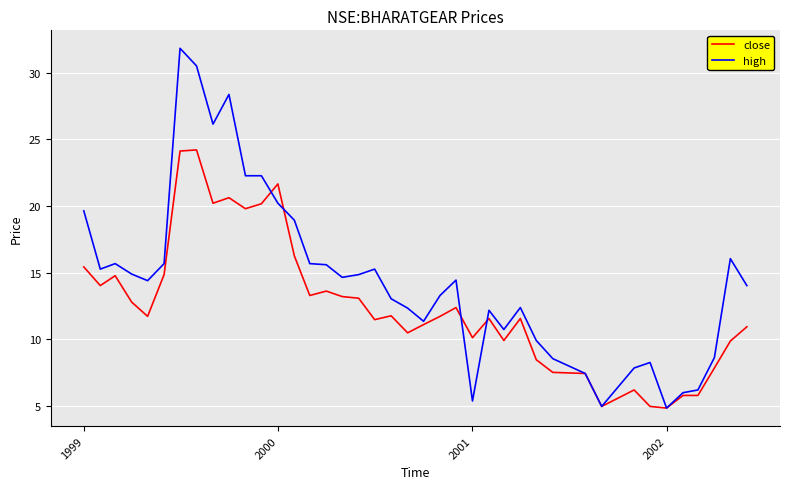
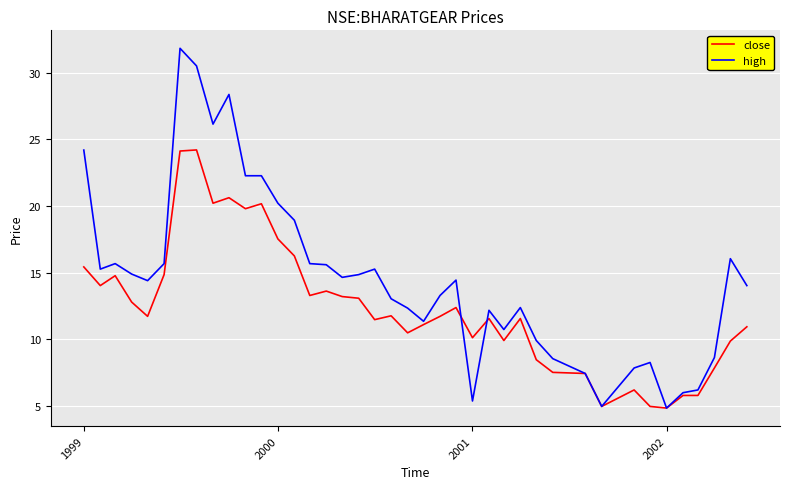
high, 1999: 19.6 -> 24.2
close, 2000: 21.7 -> 17.5
